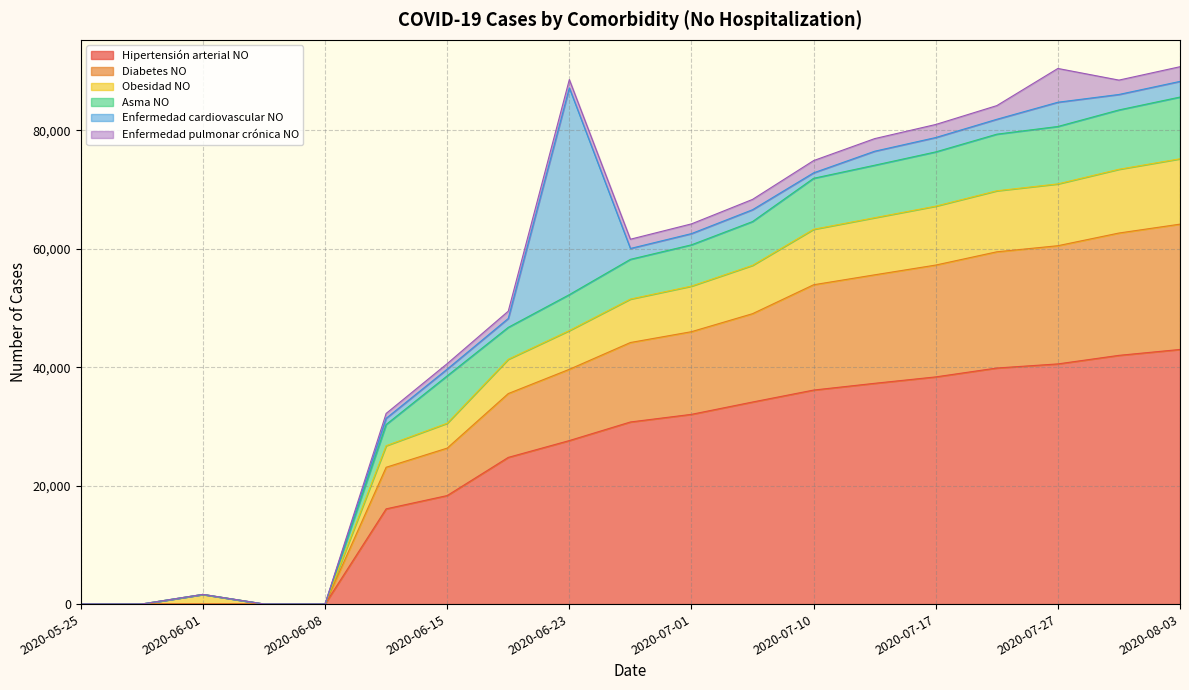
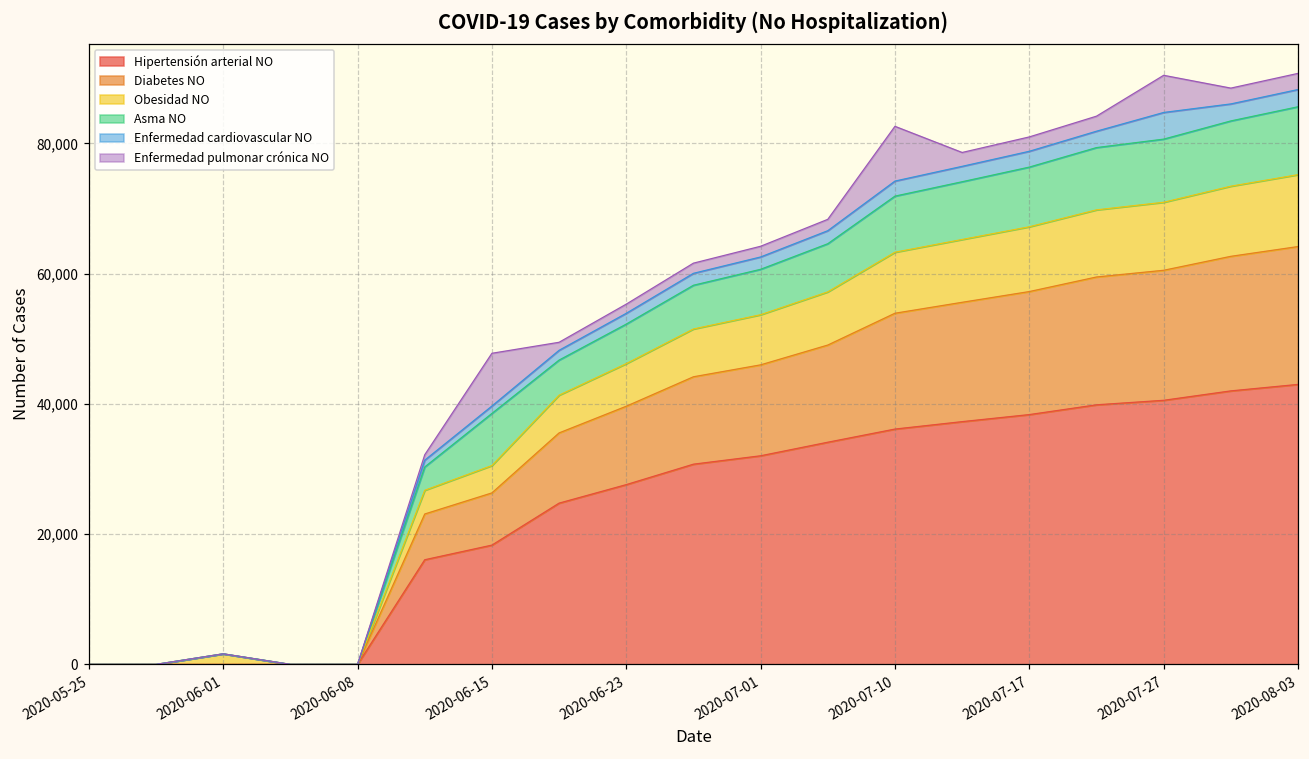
Enfermedad pulmonar crónica NO, 2020-06-15: 1,000 -> 8,000
Enfermedad cardiovascular NO, 2020-06-23: 35,000 -> 2,000
Enfermedad cardiovascular NO, 2020-07-10: 1,000 -> 2,000
Enfermedad pulmonar crónica NO, 2020-07-10: 2,000 -> 8,000
